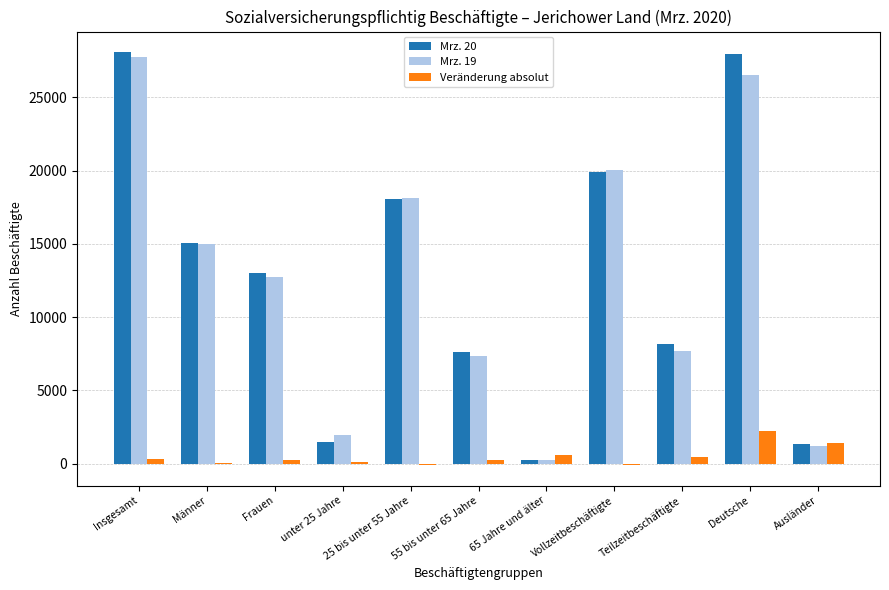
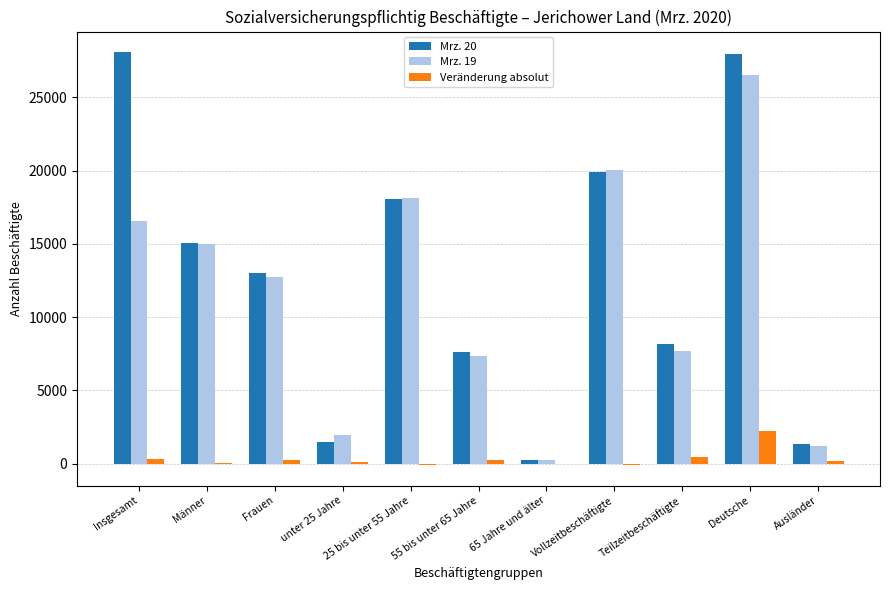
Mrz. 19, Insgesamt: 27700 -> 16500
Veränderung absolut, 65 Jahre und älter: 600 -> 0
Veränderung absolut, Ausländer: 1400 -> 200
